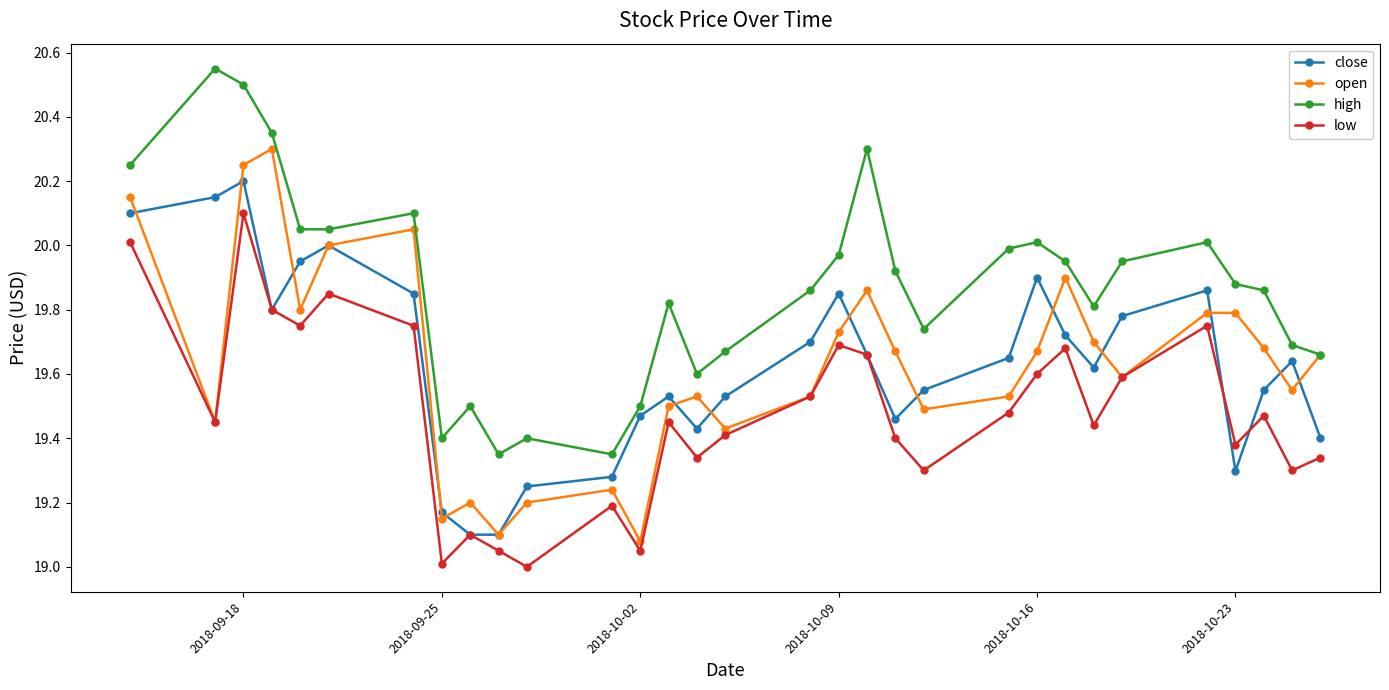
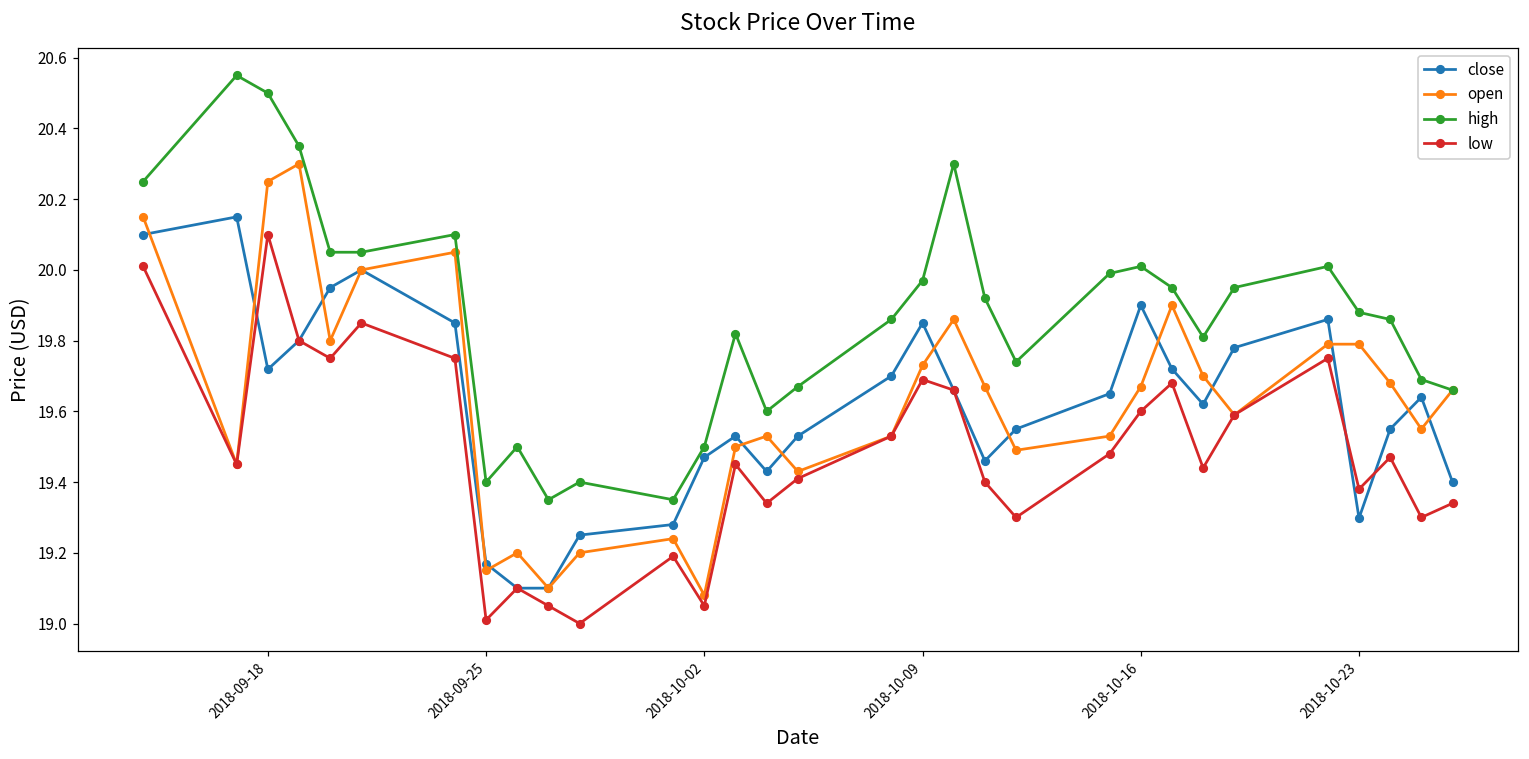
close, 2018-09-18: 20.20 -> 19.72
